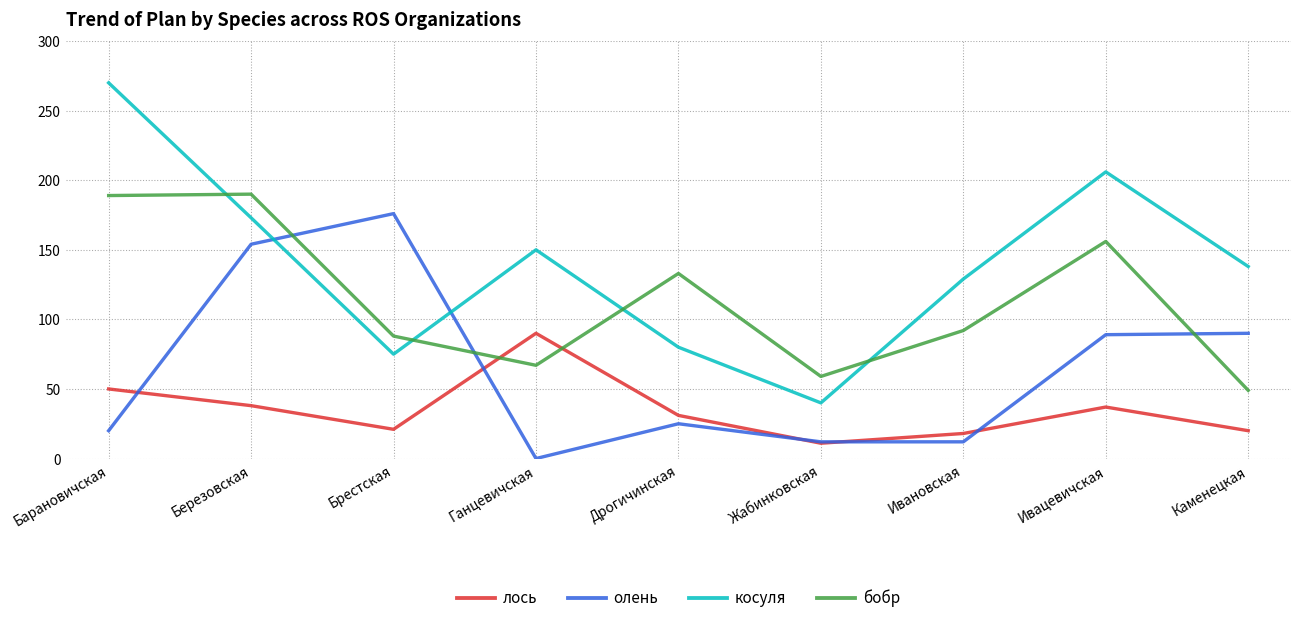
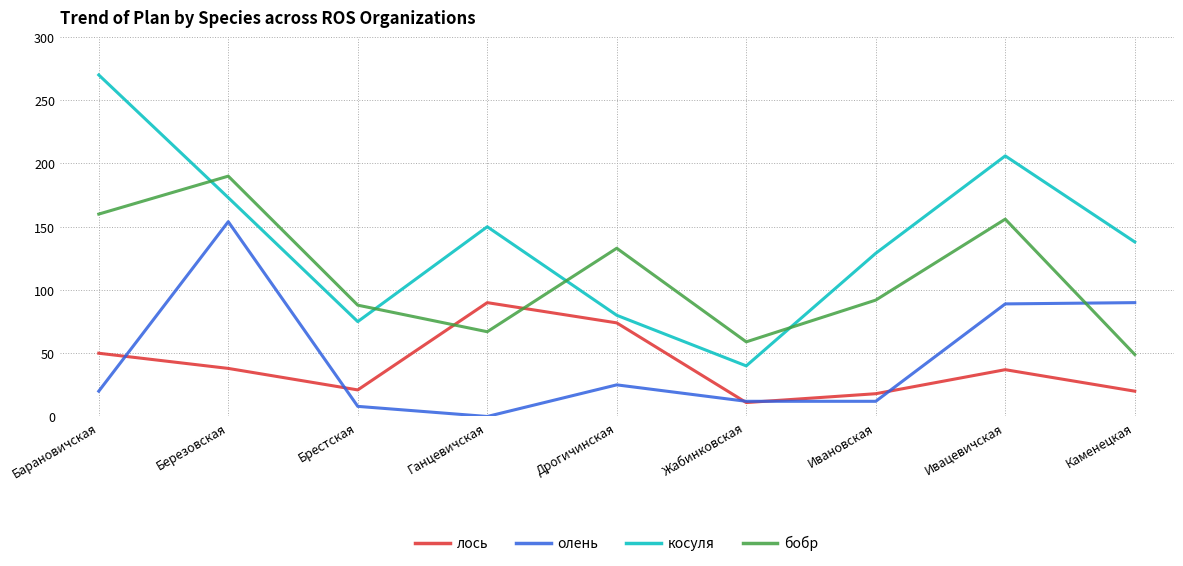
бобр, Барановичская: 189 -> 160
олень, Брестская: 176 -> 8
лось, Дрогичинская: 31 -> 74
